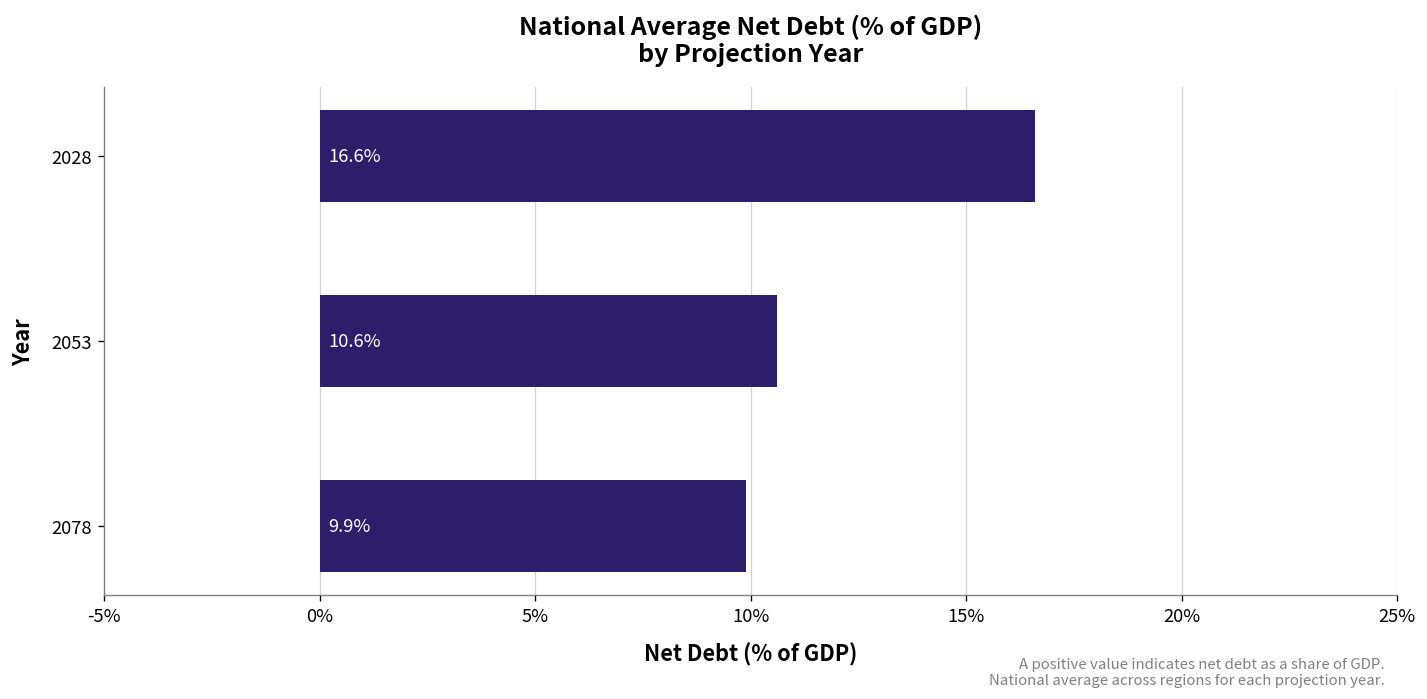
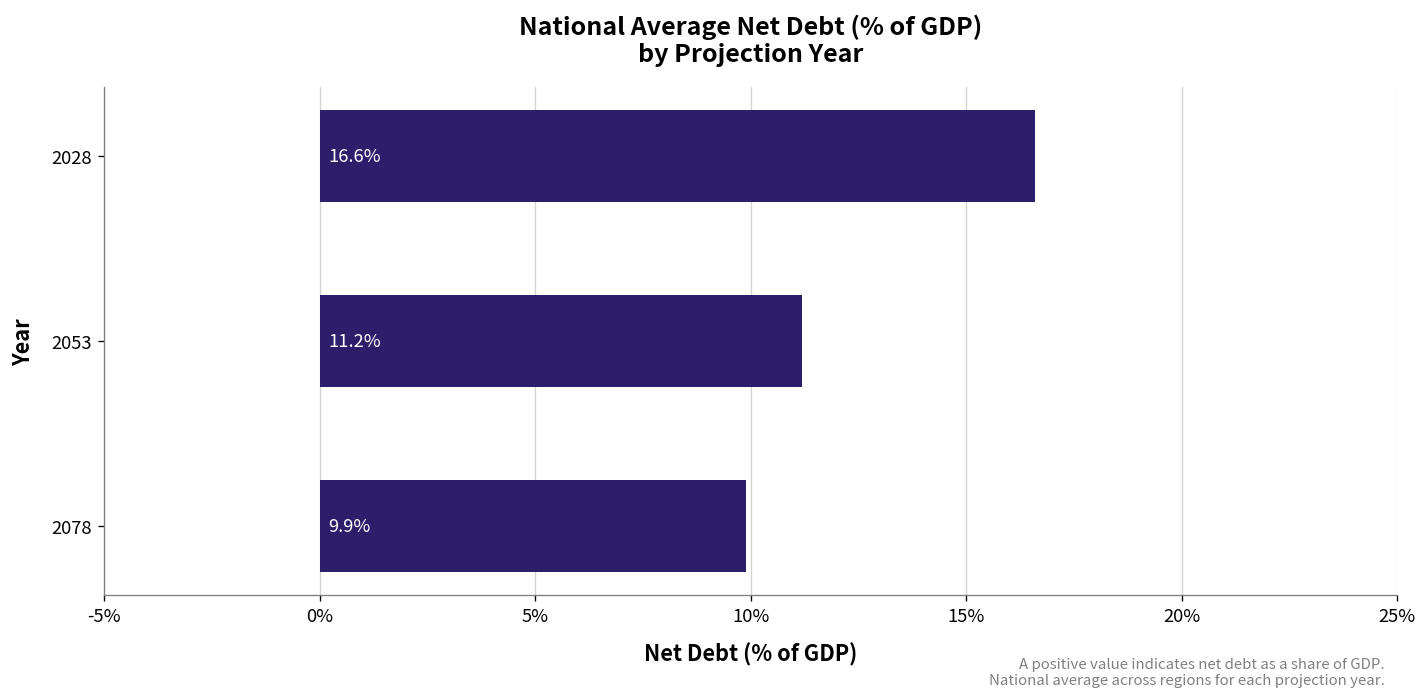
2053: 10.6% -> 11.2%
